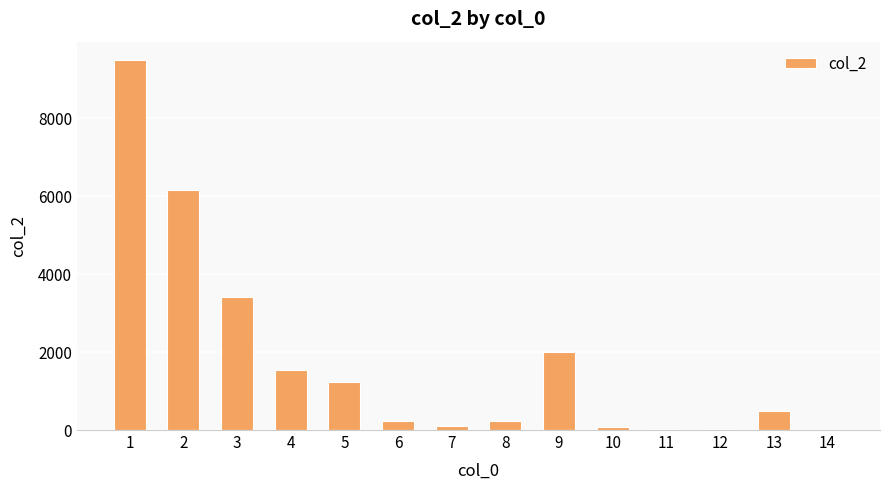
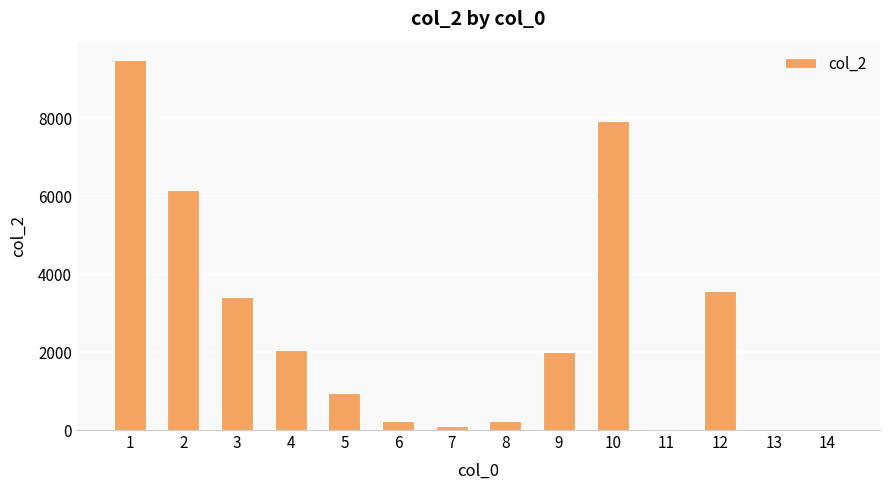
4: 1500 -> 2000
5: 1200 -> 1000
10: 100 -> 7900
12: 0 -> 3600
13: 500 -> 0
